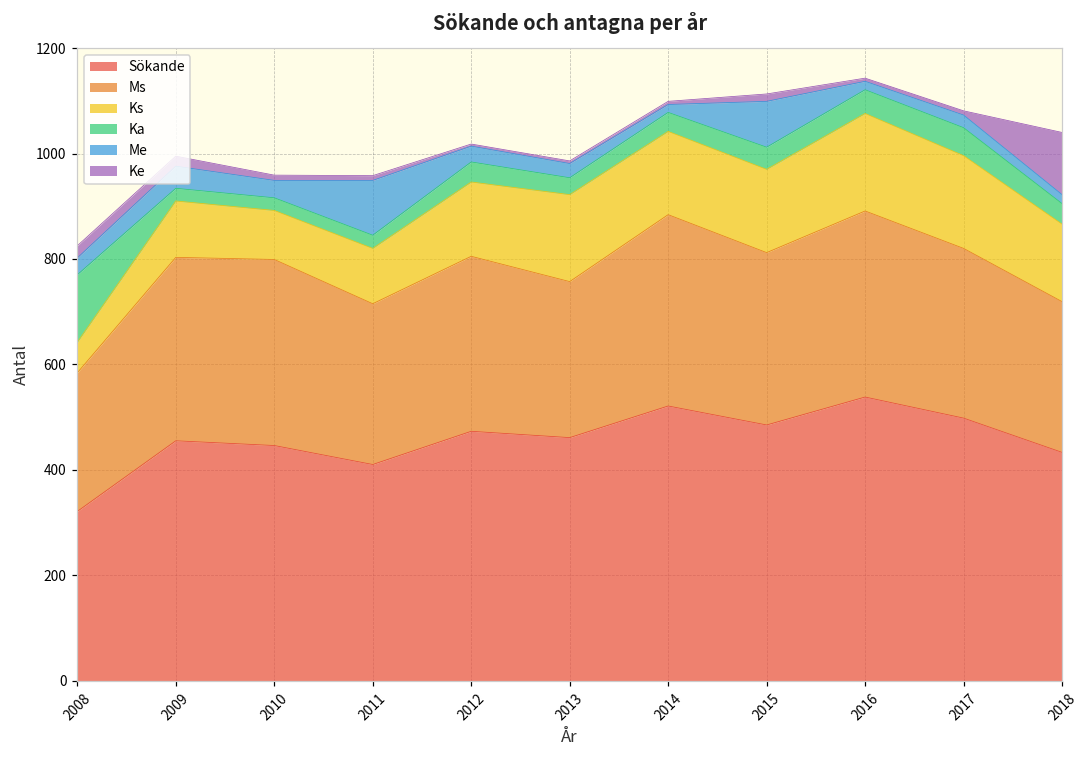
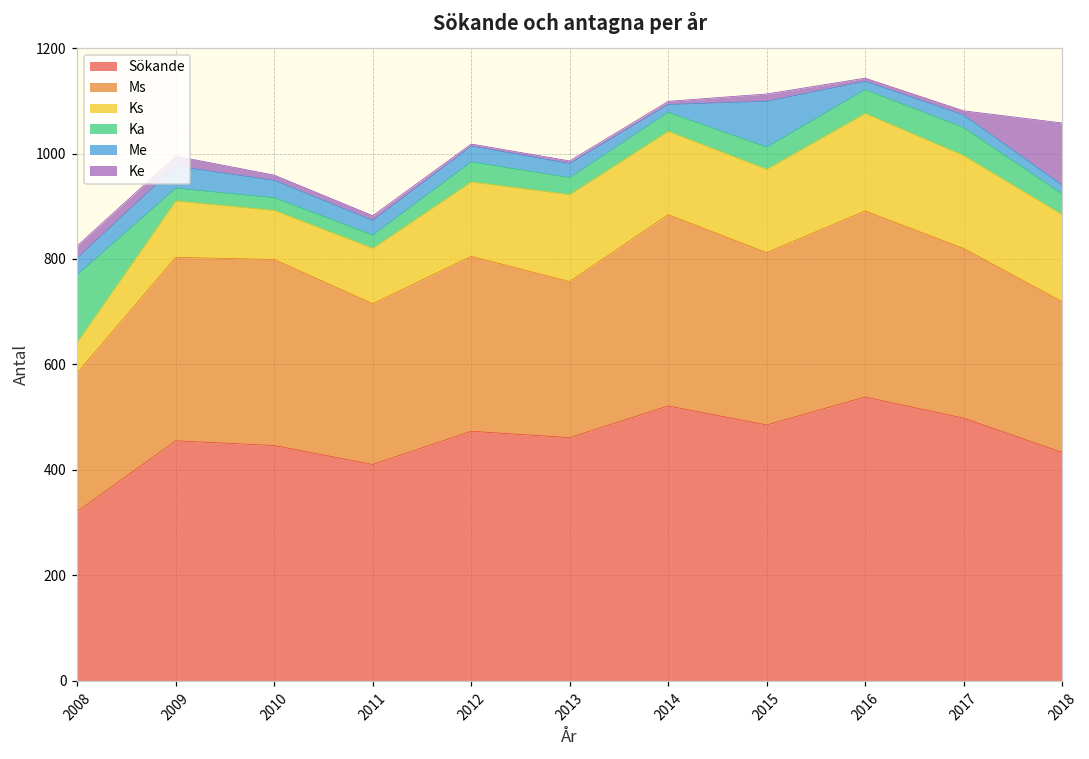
Me, 2011: 100 -> 30
Ks, 2018: 150 -> 170
